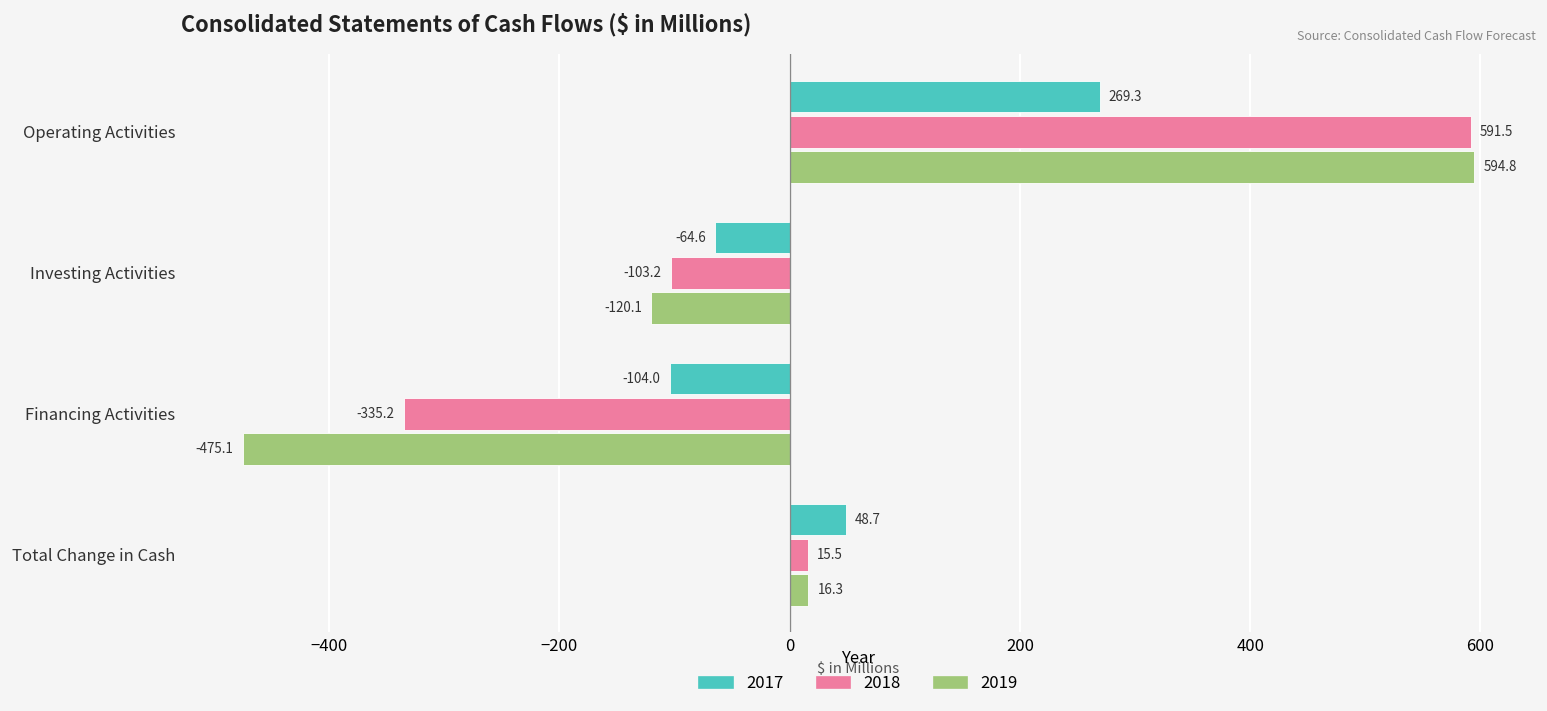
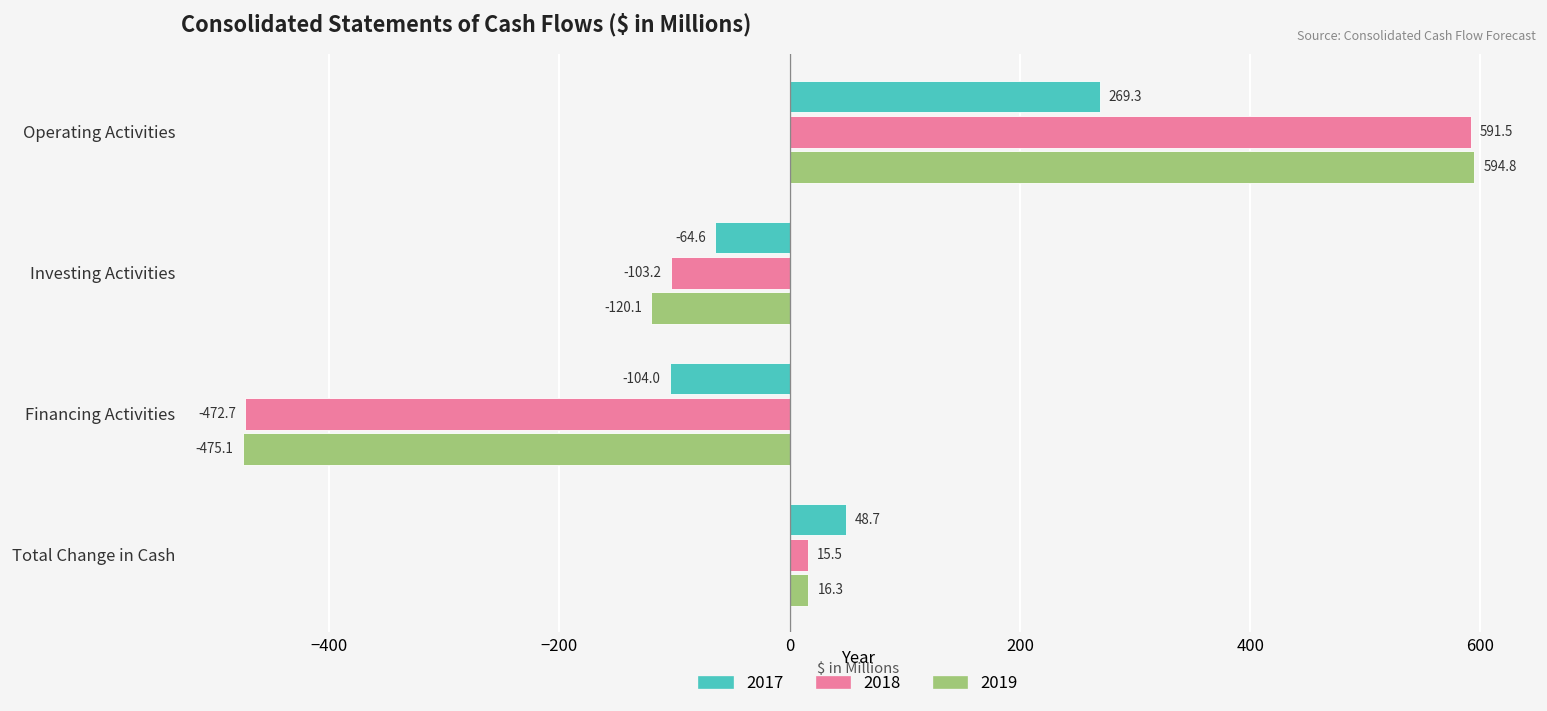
2018, Financing Activities: -335.2 -> -472.7
